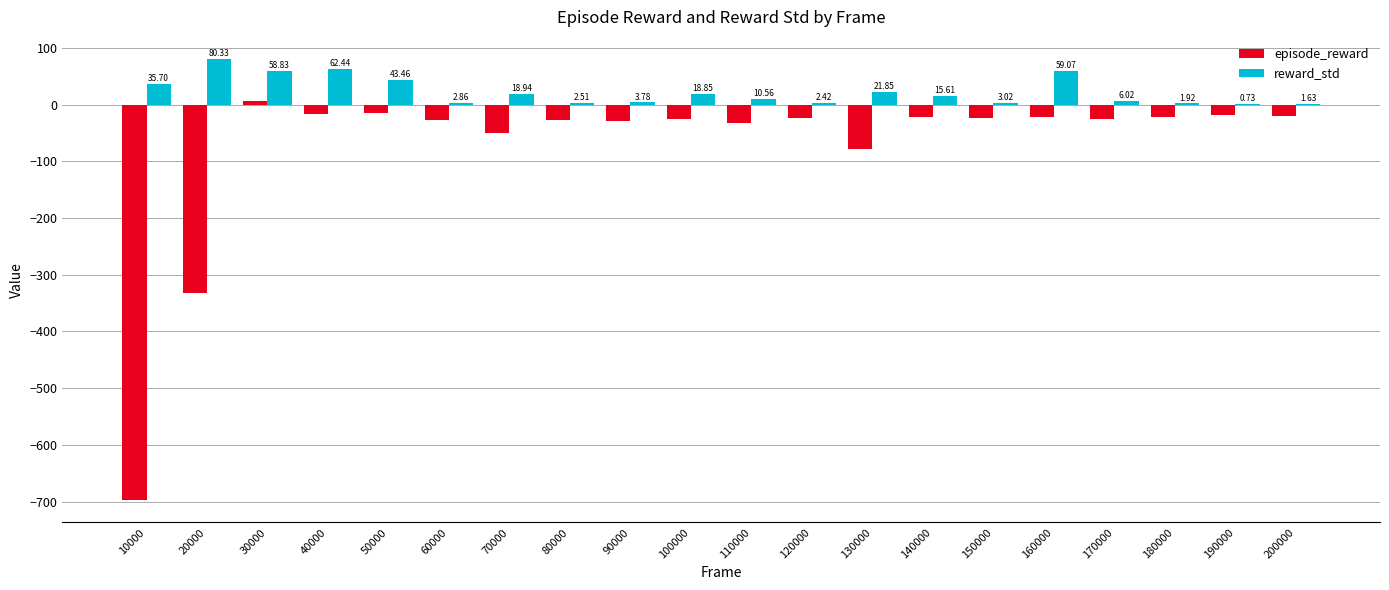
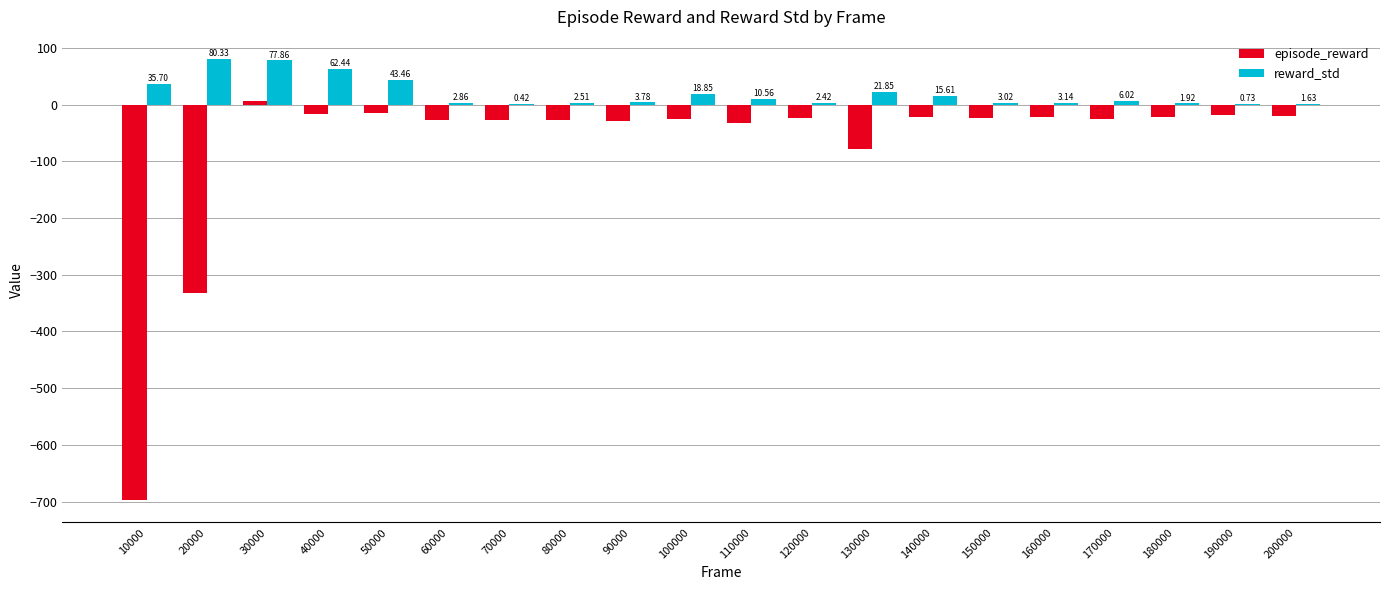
reward_std, 30000: 58.83 -> 77.86
episode_reward, 70000: -50 -> -30
reward_std, 70000: 18.94 -> 0.42
reward_std, 160000: 59.07 -> 3.14
